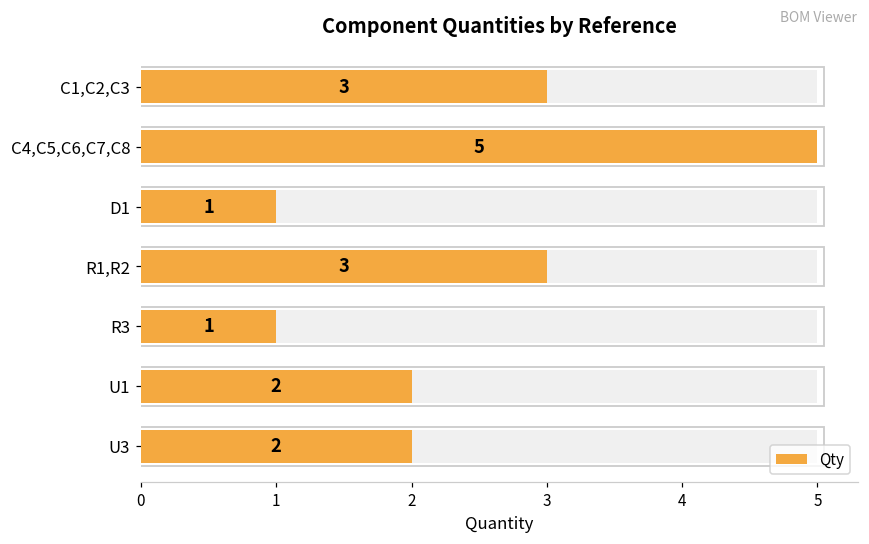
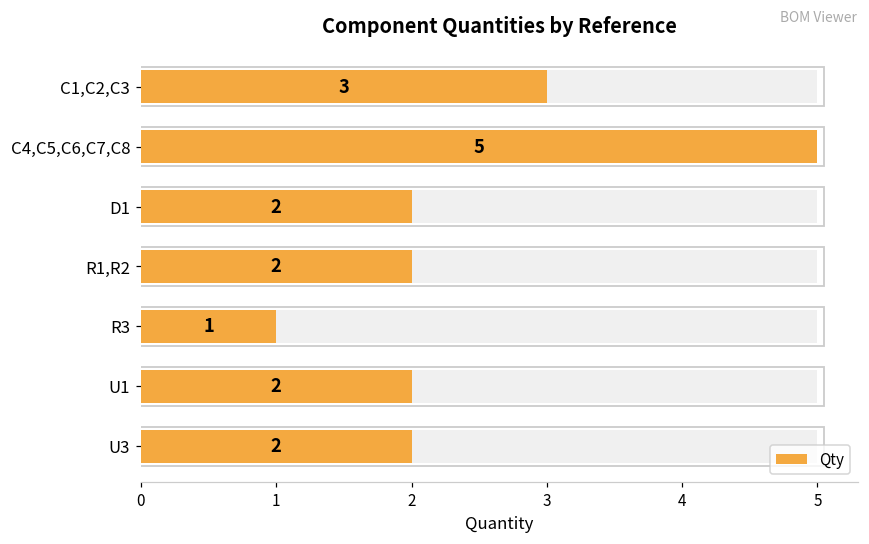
Qty, D1: 1 -> 2
Qty, R1,R2: 3 -> 2
